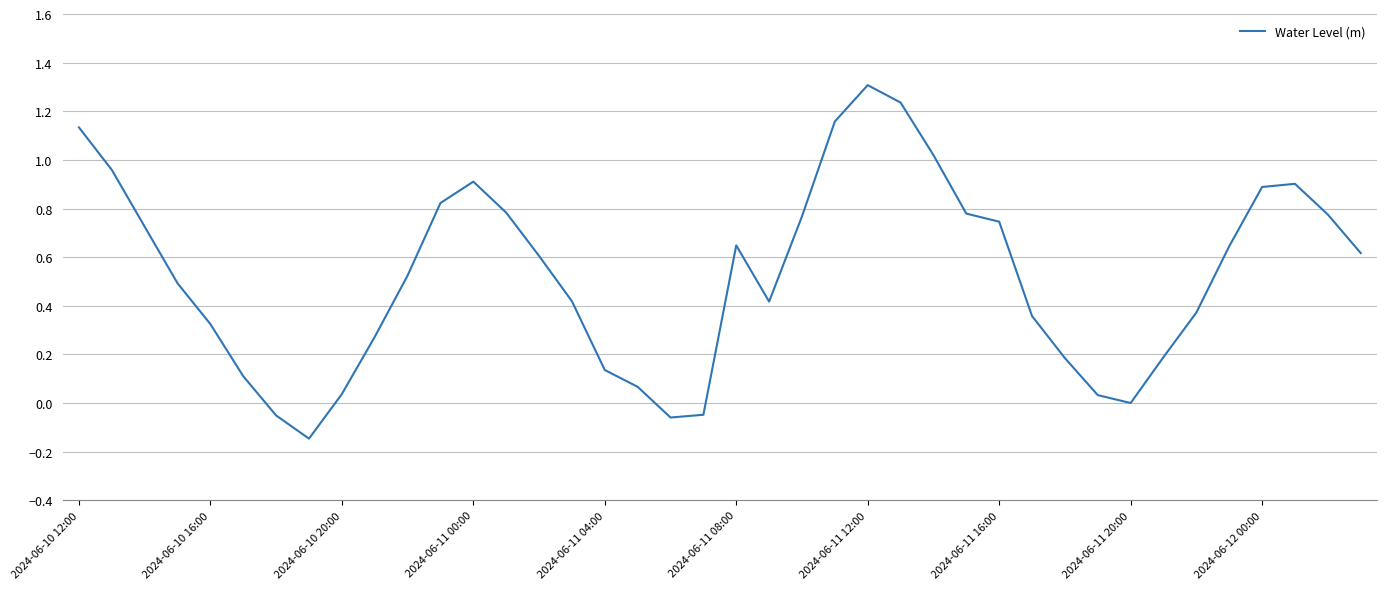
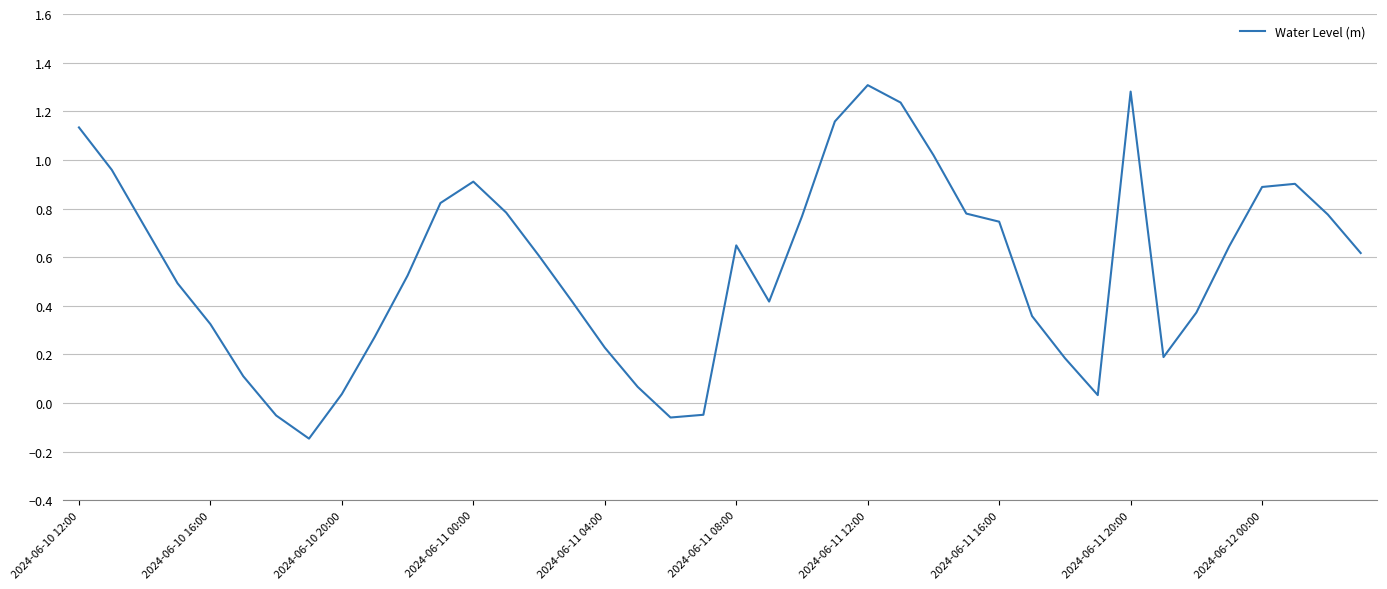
2024-06-11 04:00: 0.14 -> 0.23
2024-06-11 20:00: 0.00 -> 1.28
